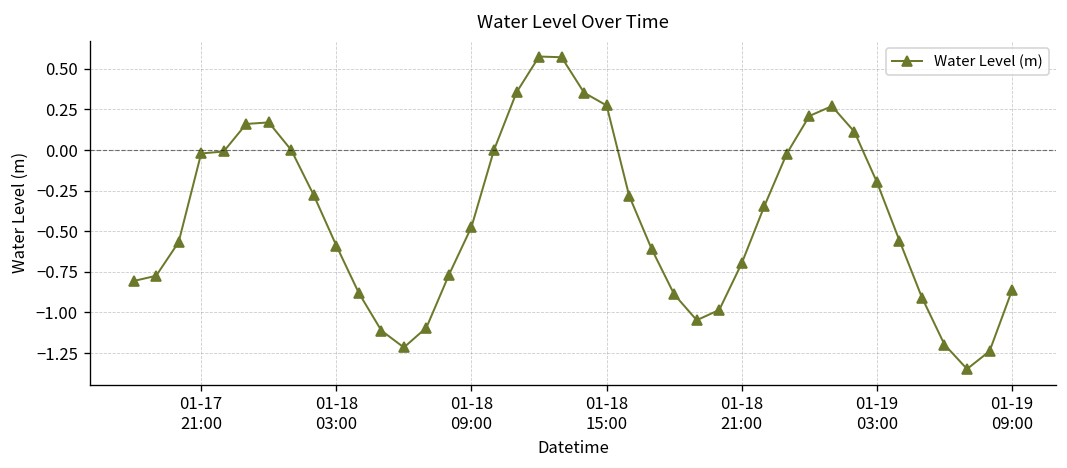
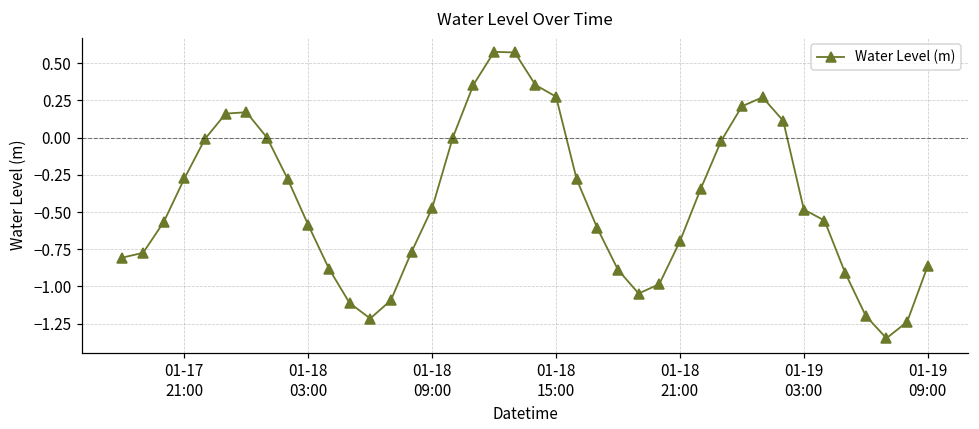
01-17 21:00: -0.02 -> -0.27
01-19 03:00: -0.20 -> -0.48
